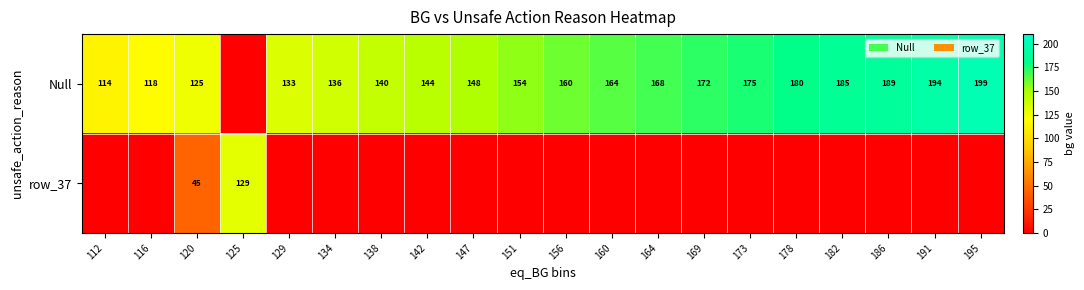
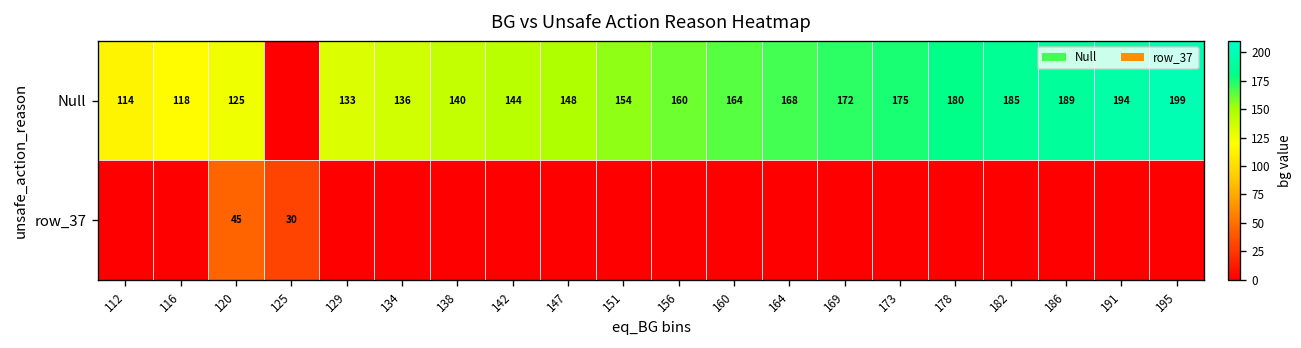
row_37, 125: 129 -> 30
